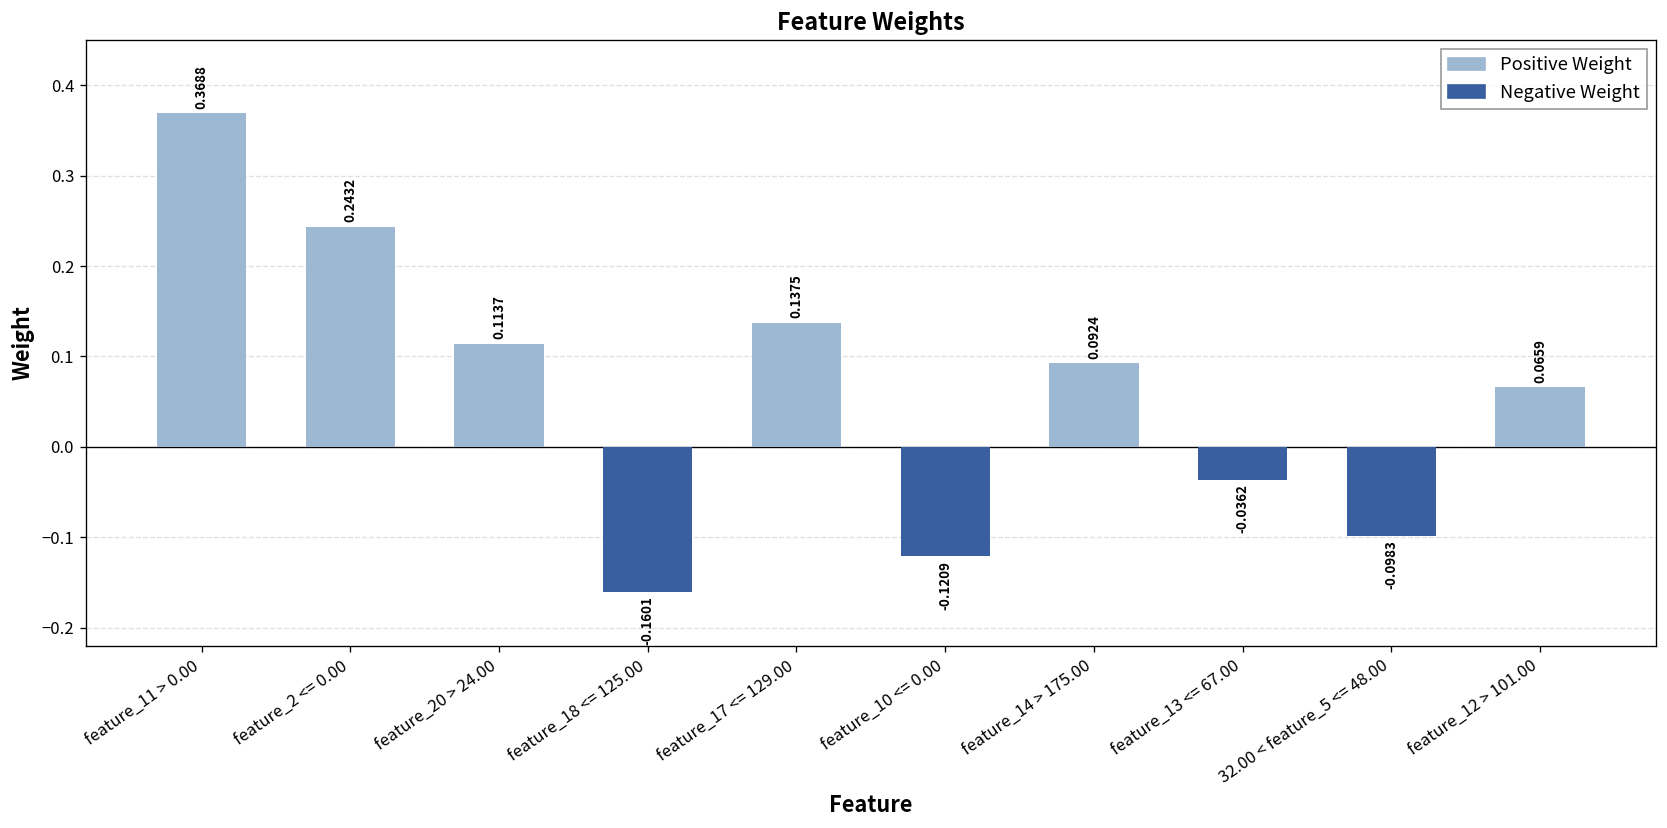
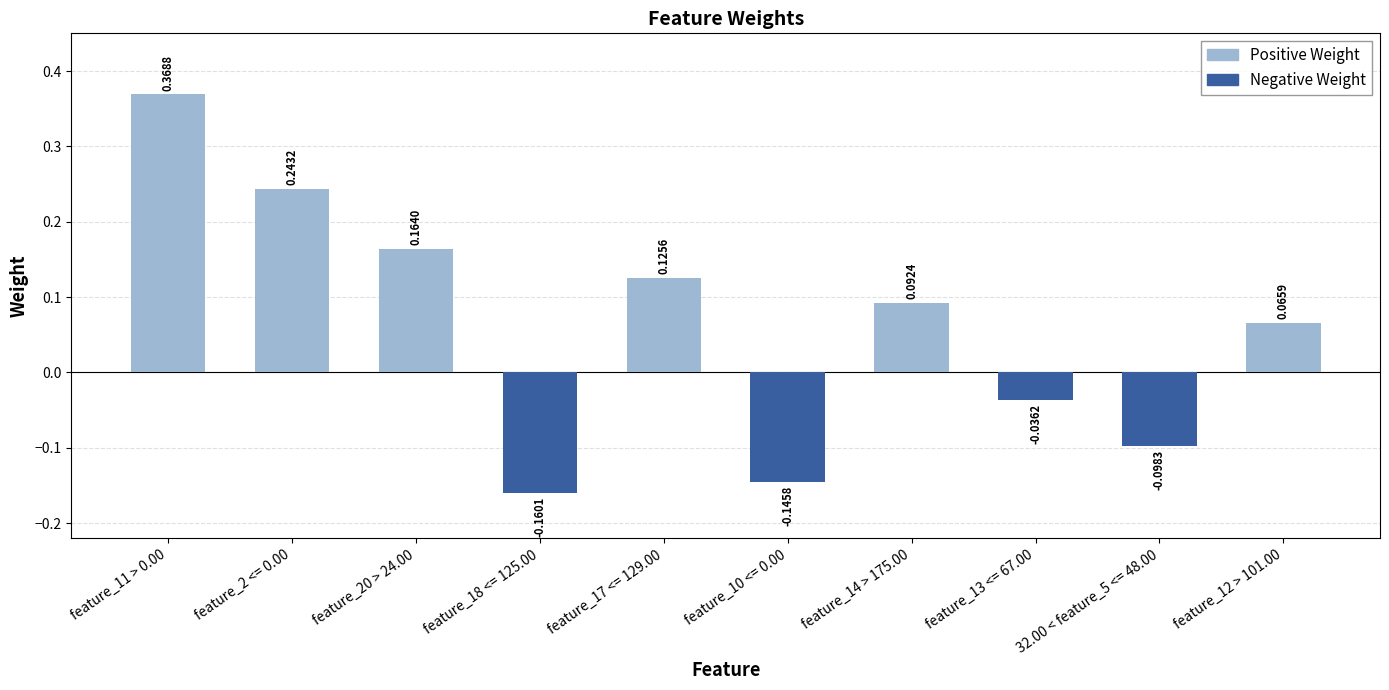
Positive Weight, feature_20 > 24.00: 0.1137 -> 0.1640
Positive Weight, feature_17 <= 129.00: 0.1375 -> 0.1256
Negative Weight, feature_10 <= 0.00: -0.1209 -> -0.1458
